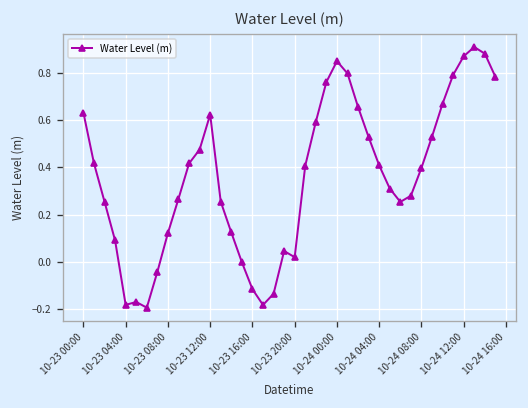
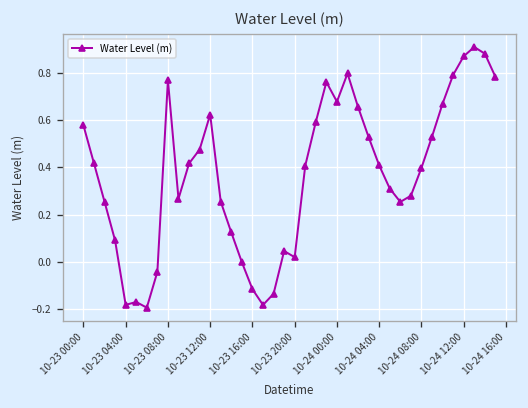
10-23 00:00: 0.63 -> 0.58
10-23 08:00: 0.12 -> 0.77
10-24 00:00: 0.85 -> 0.68
